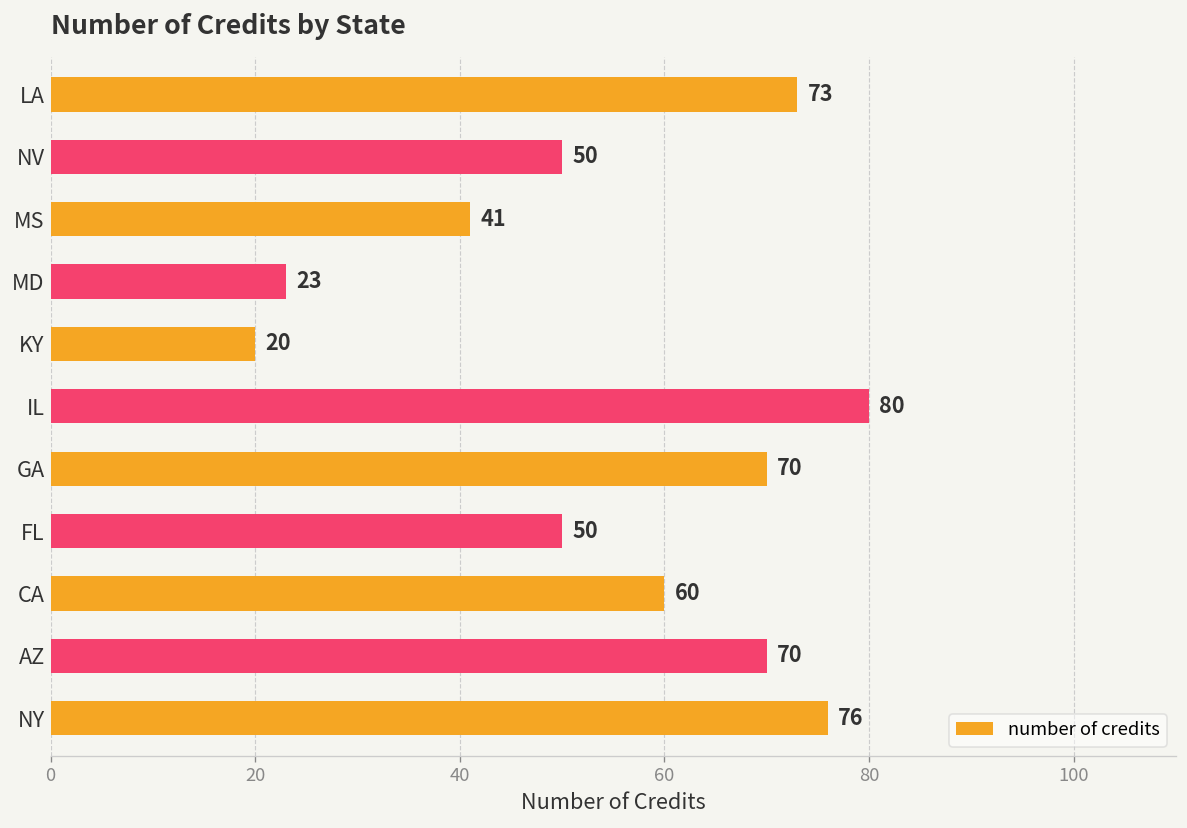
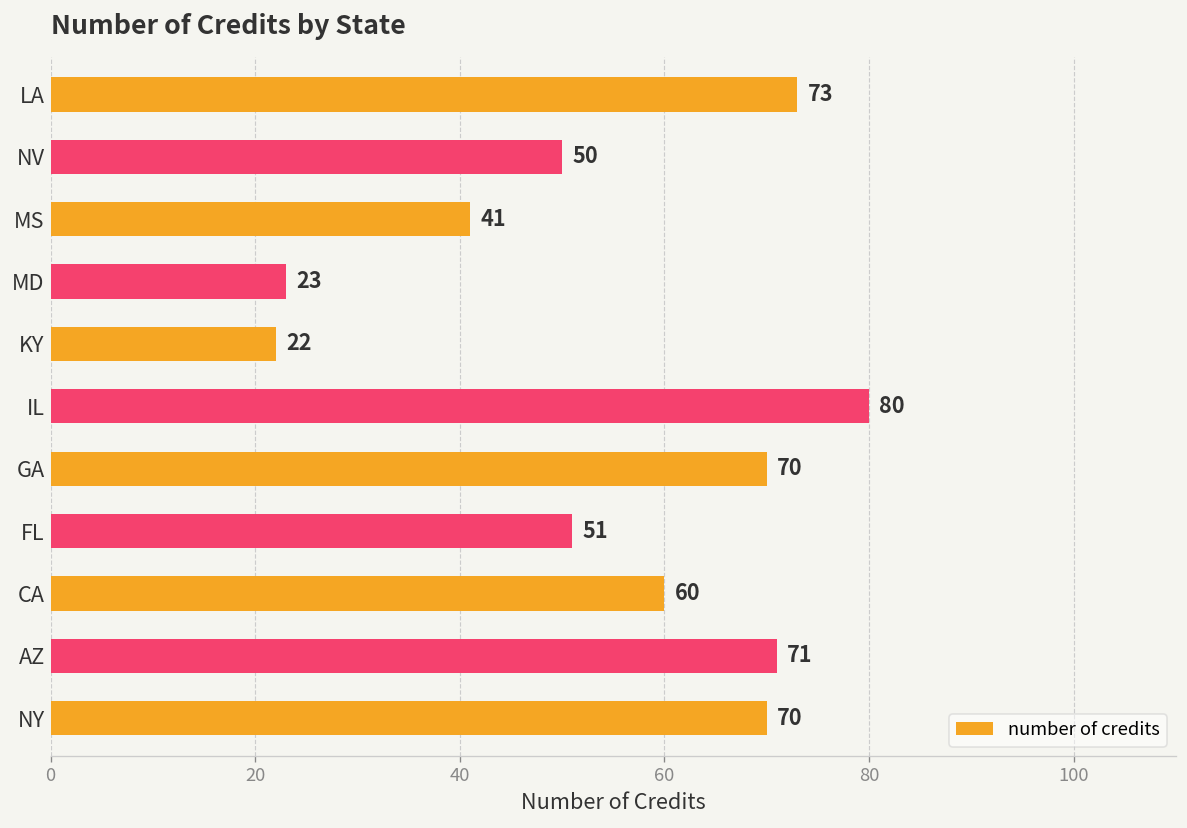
KY: 20 -> 22
FL: 50 -> 51
AZ: 70 -> 71
NY: 76 -> 70
